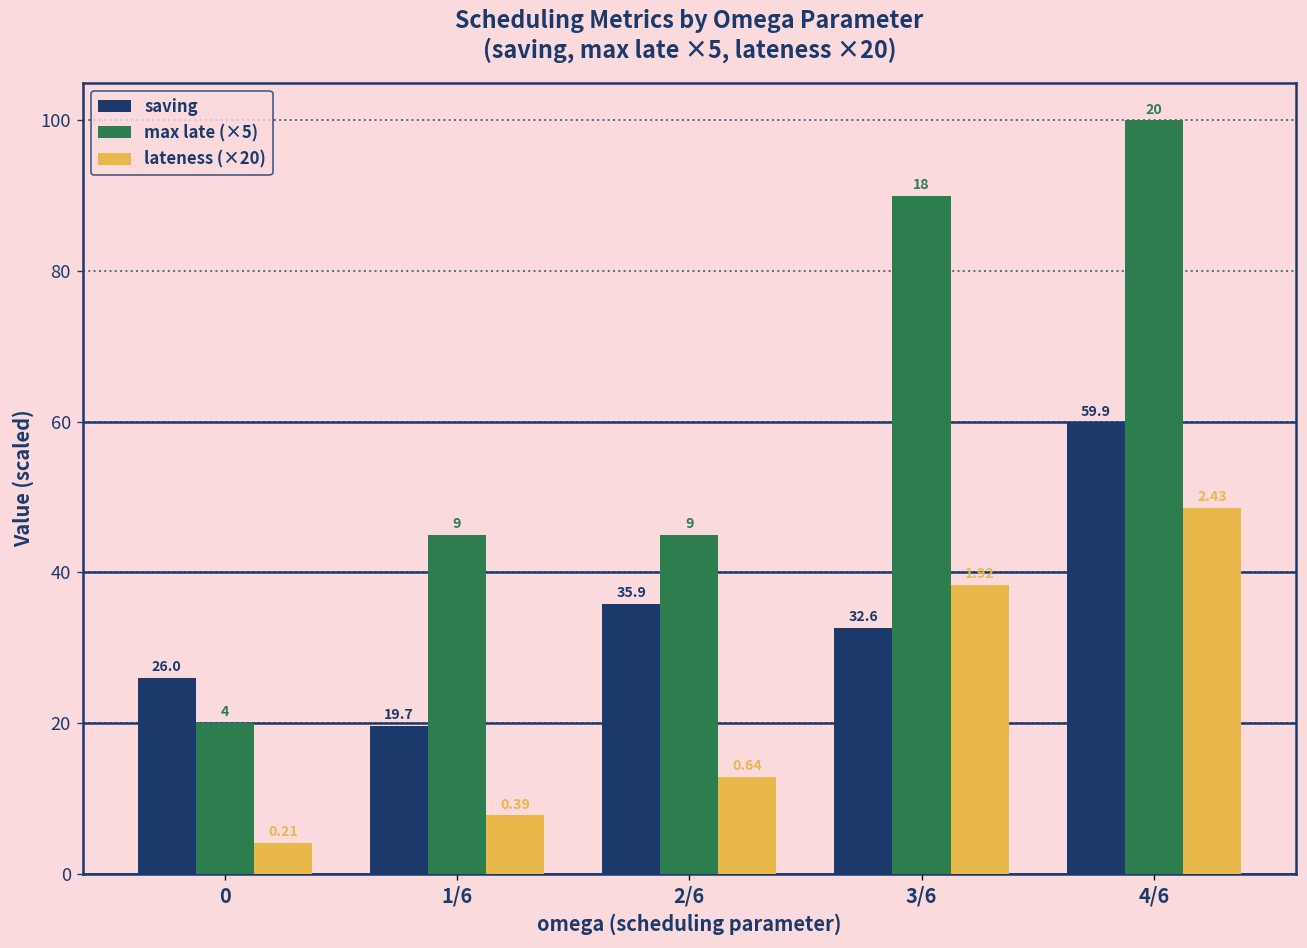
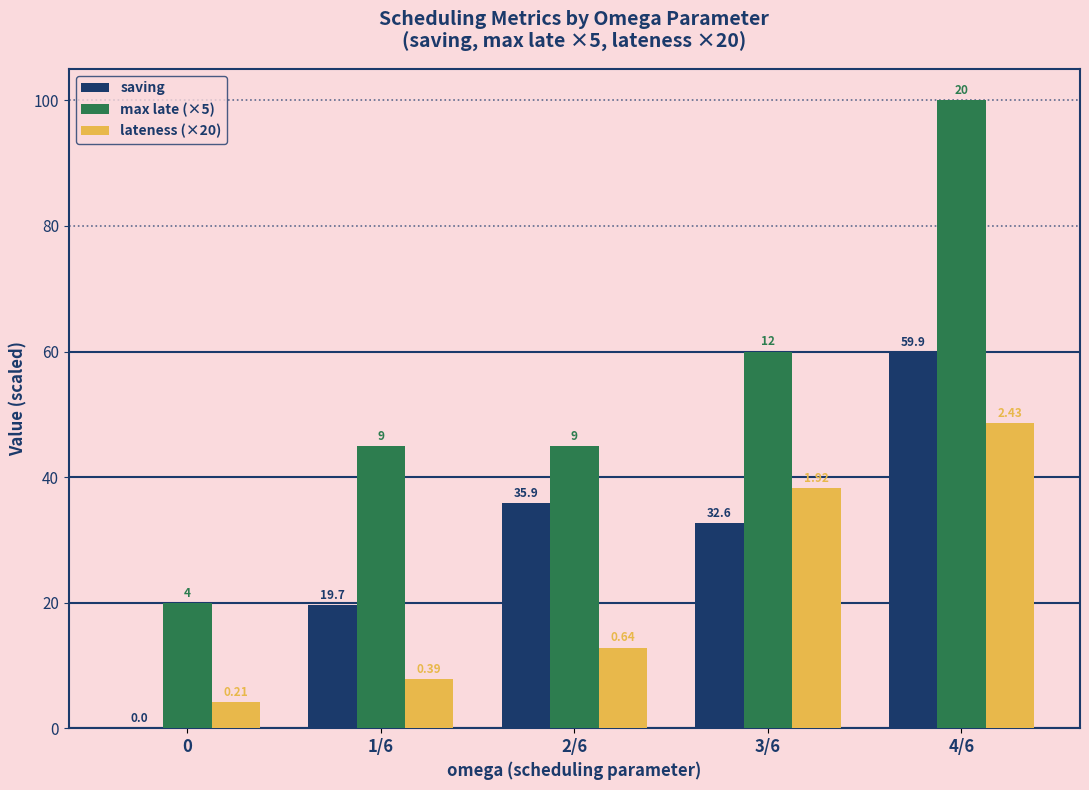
saving, 0: 26.0 -> 0.0
max late (×5), 3/6: 18 -> 12
